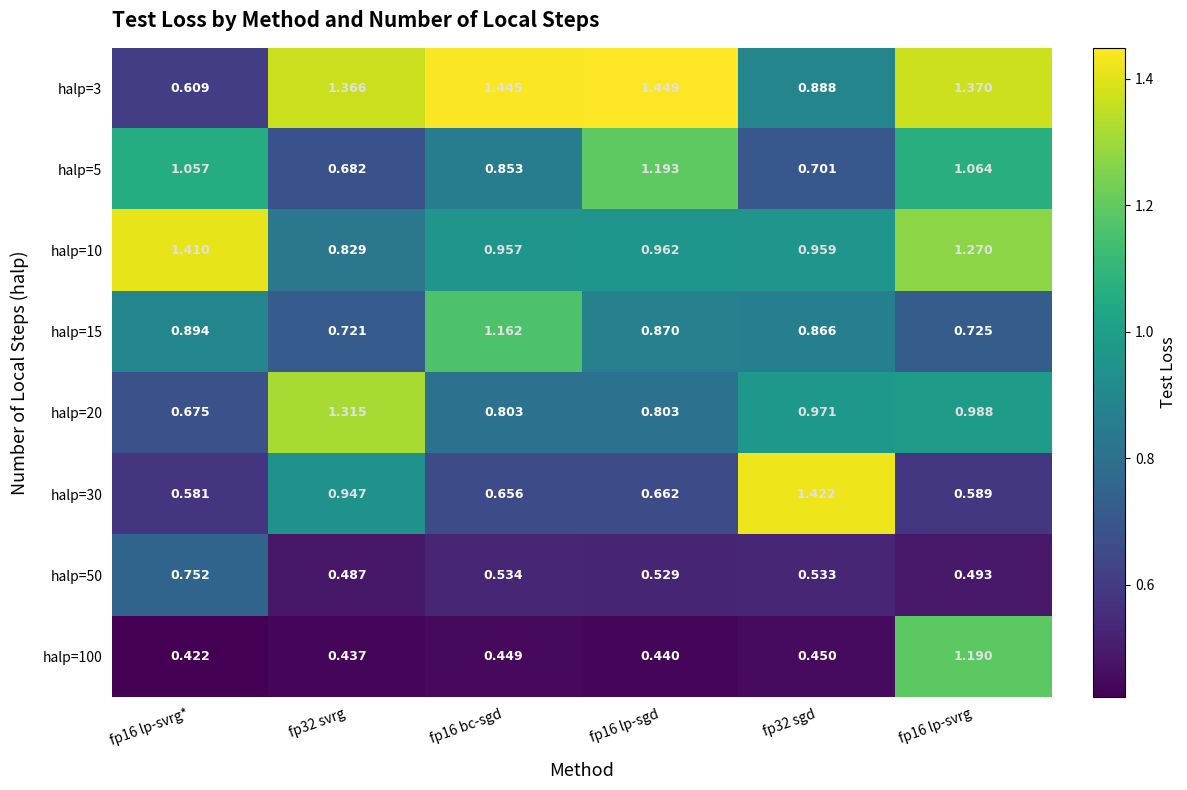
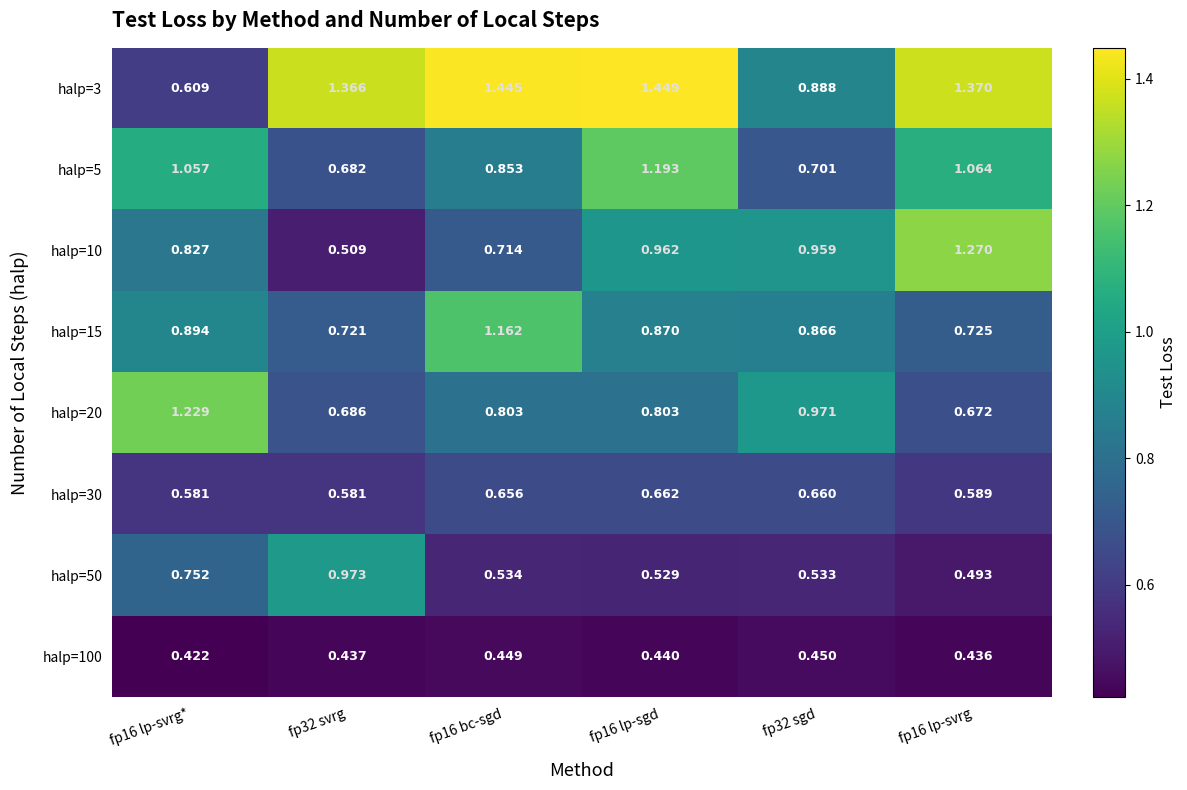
halp=10, fp16 lp-svrg*: 1.410 -> 0.827
halp=10, fp32 svrg: 0.829 -> 0.509
halp=10, fp16 bc-sgd: 0.957 -> 0.714
halp=20, fp16 lp-svrg*: 0.675 -> 1.229
halp=20, fp32 svrg: 1.315 -> 0.686
halp=20, fp16 lp-svrg: 0.988 -> 0.672
halp=30, fp32 svrg: 0.947 -> 0.581
halp=30, fp32 sgd: 1.422 -> 0.660
halp=50, fp32 svrg: 0.487 -> 0.973
halp=100, fp16 lp-svrg: 1.190 -> 0.436
